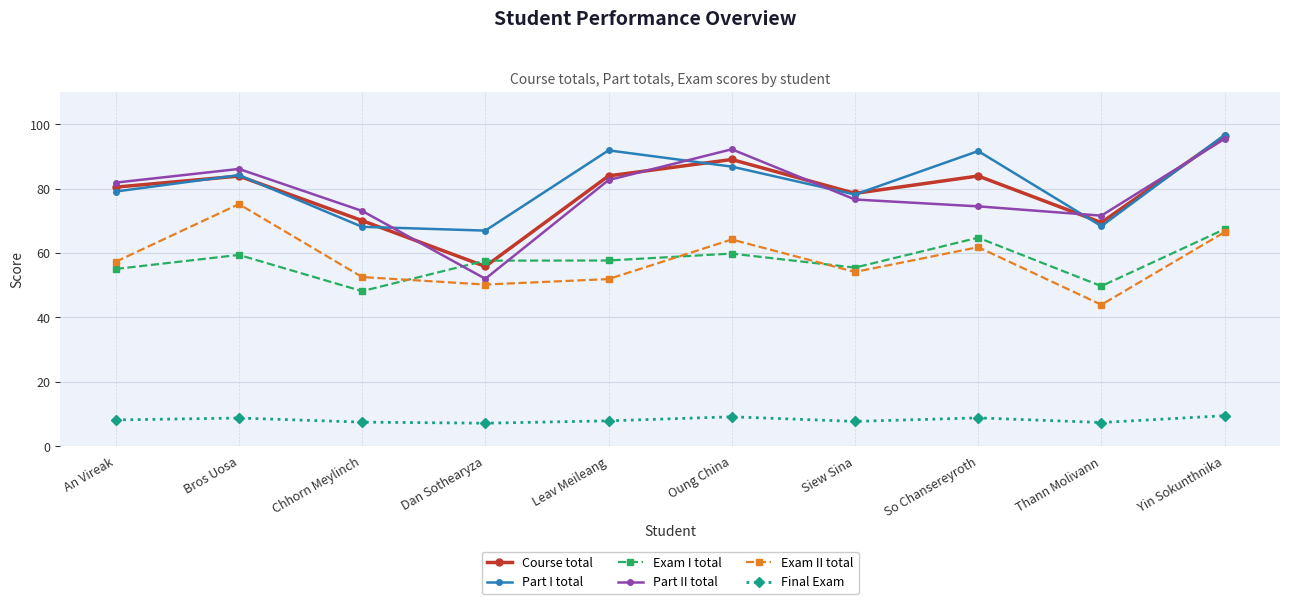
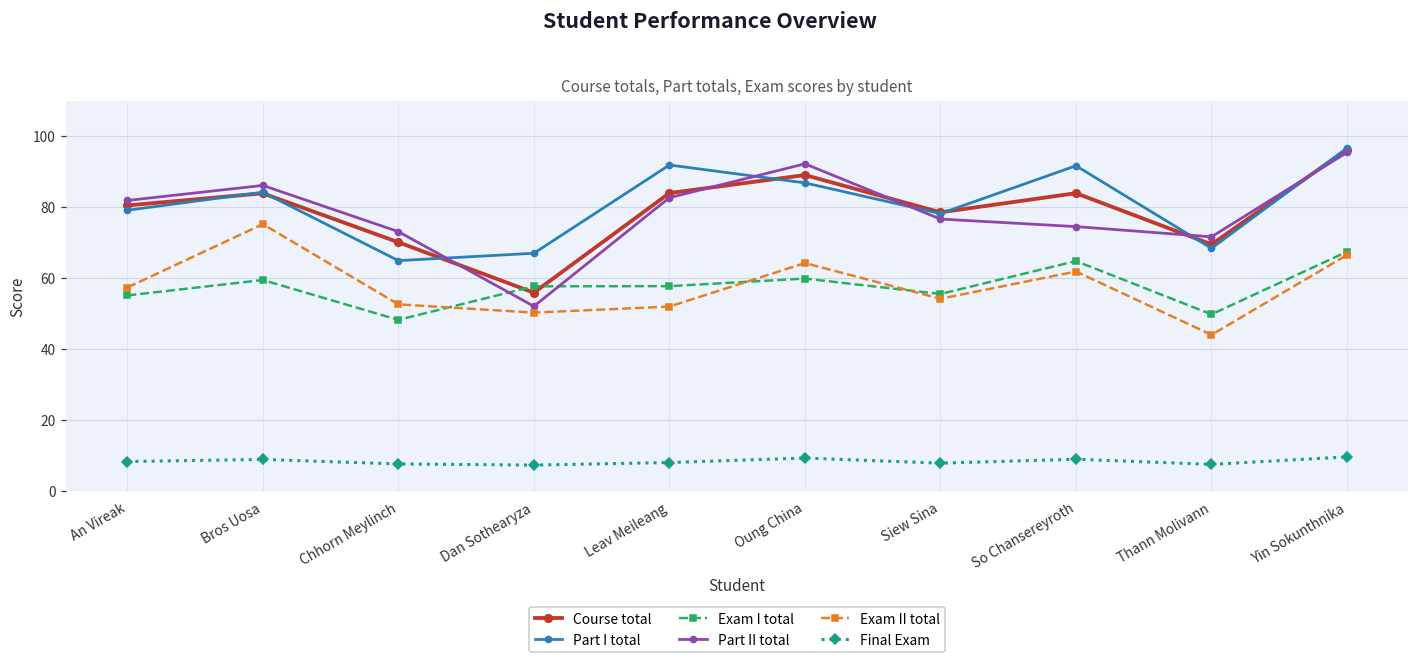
Part I total, Chhorn Meylinch: 68 -> 65
